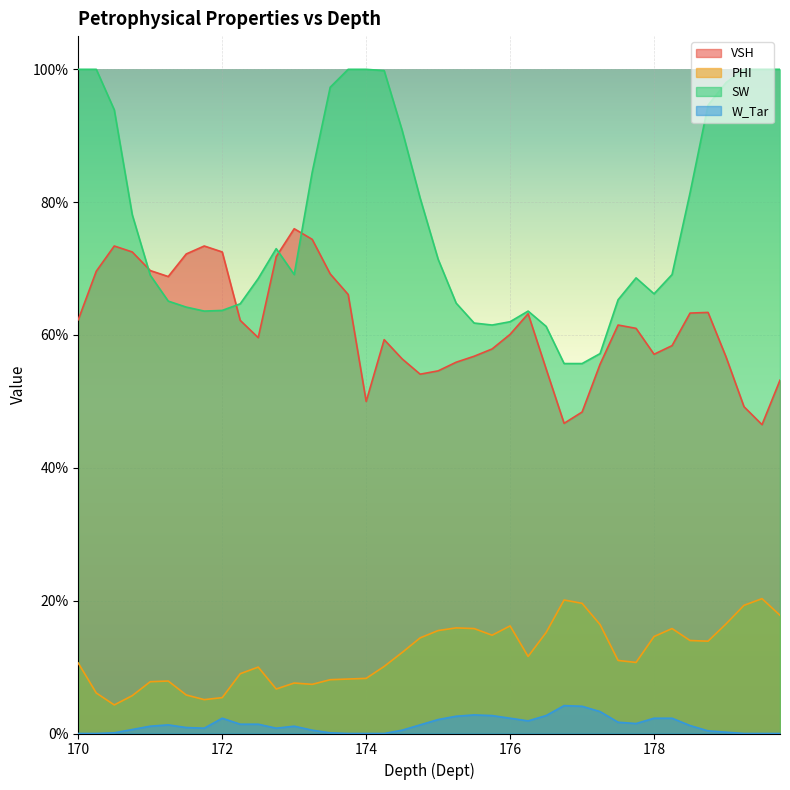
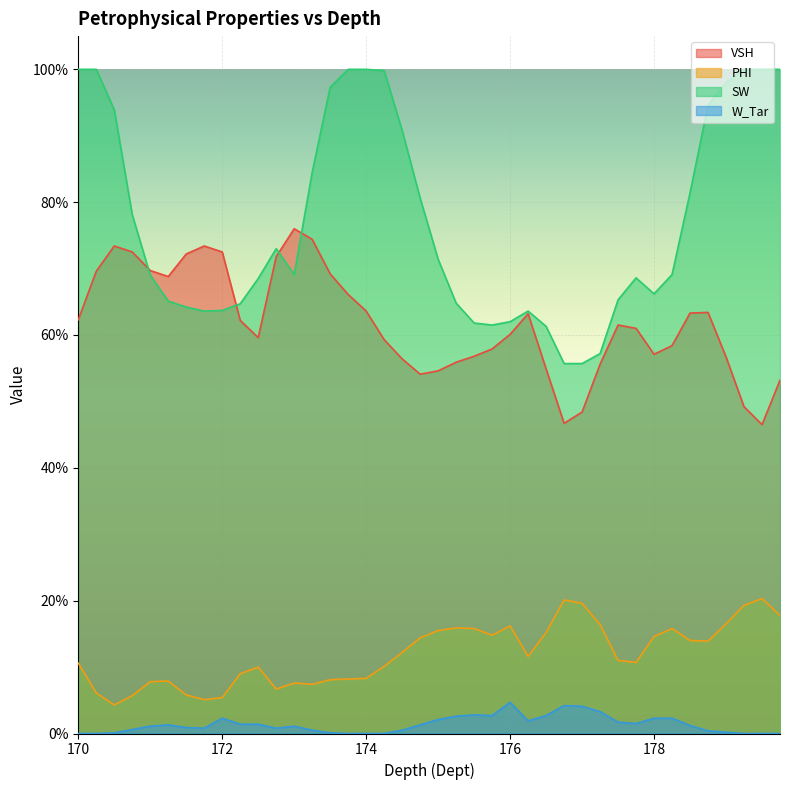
VSH, 174: 50% -> 64%
W_Tar, 176: 2% -> 5%
